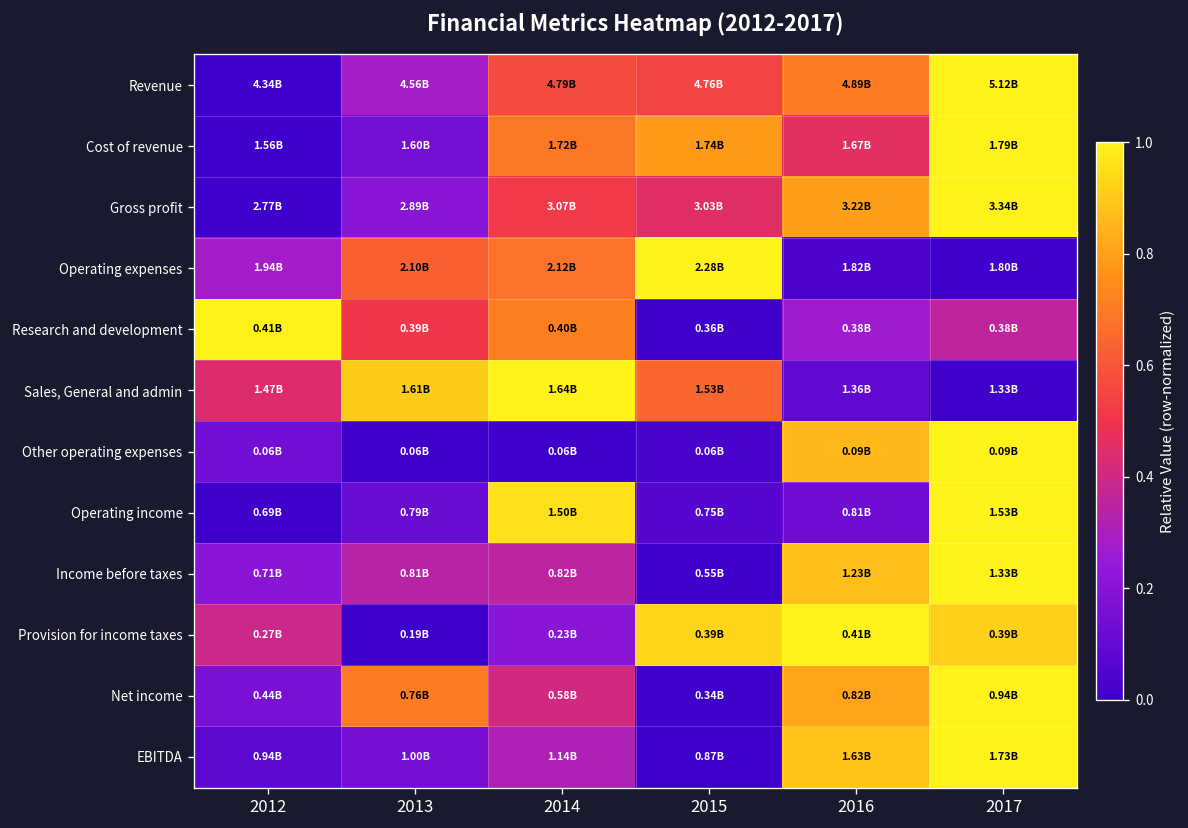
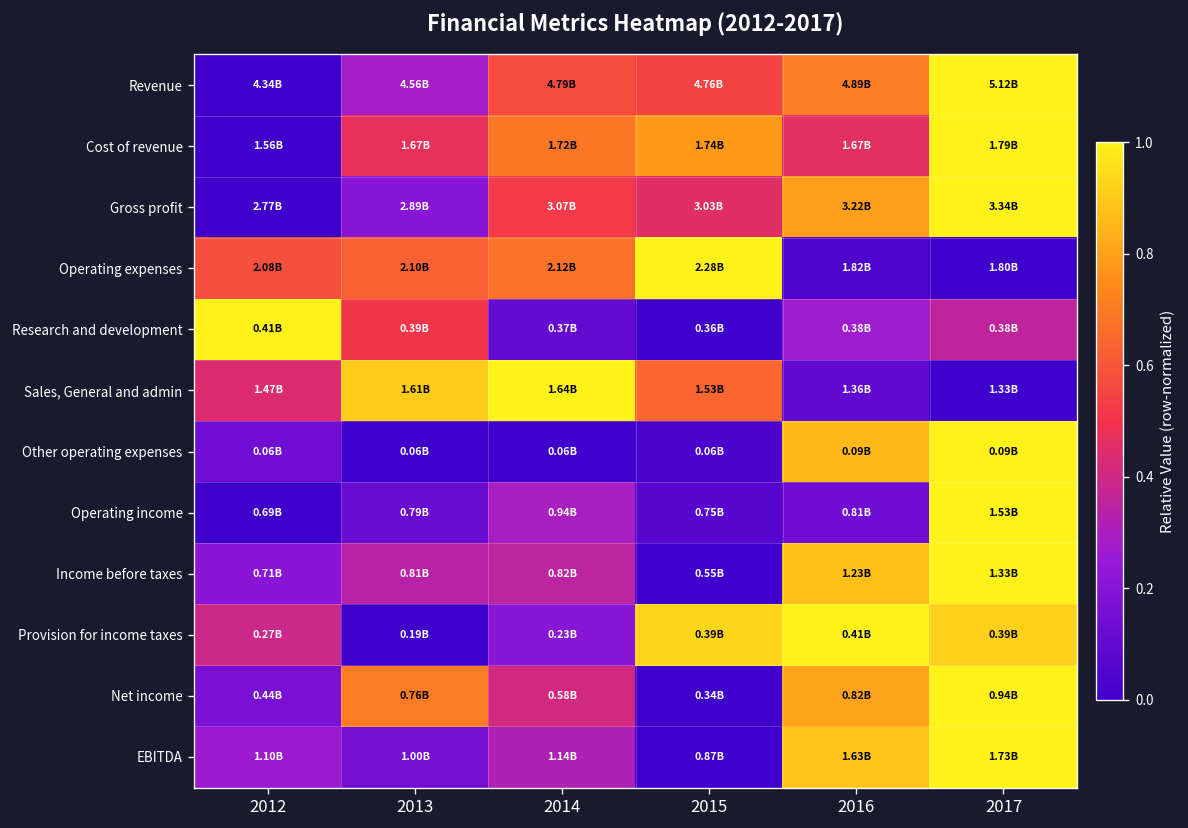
Cost of revenue, 2013: 1.60B -> 1.67B
Operating expenses, 2012: 1.94B -> 2.08B
Research and development, 2014: 0.40B -> 0.37B
Operating income, 2014: 1.50B -> 0.94B
EBITDA, 2012: 0.94B -> 1.10B
